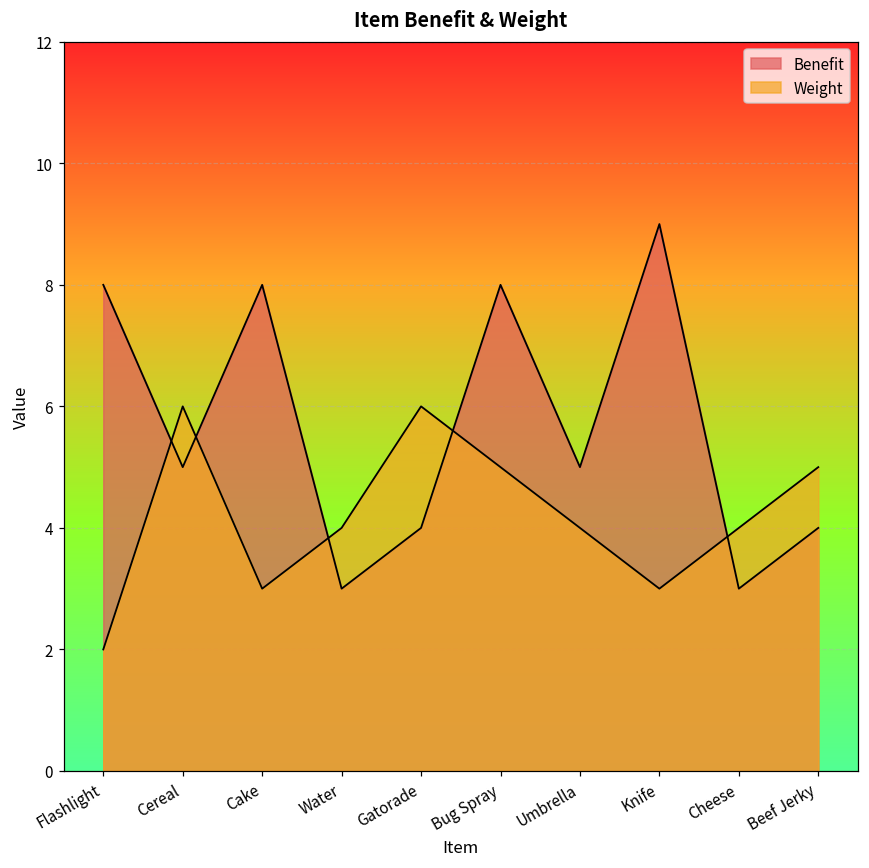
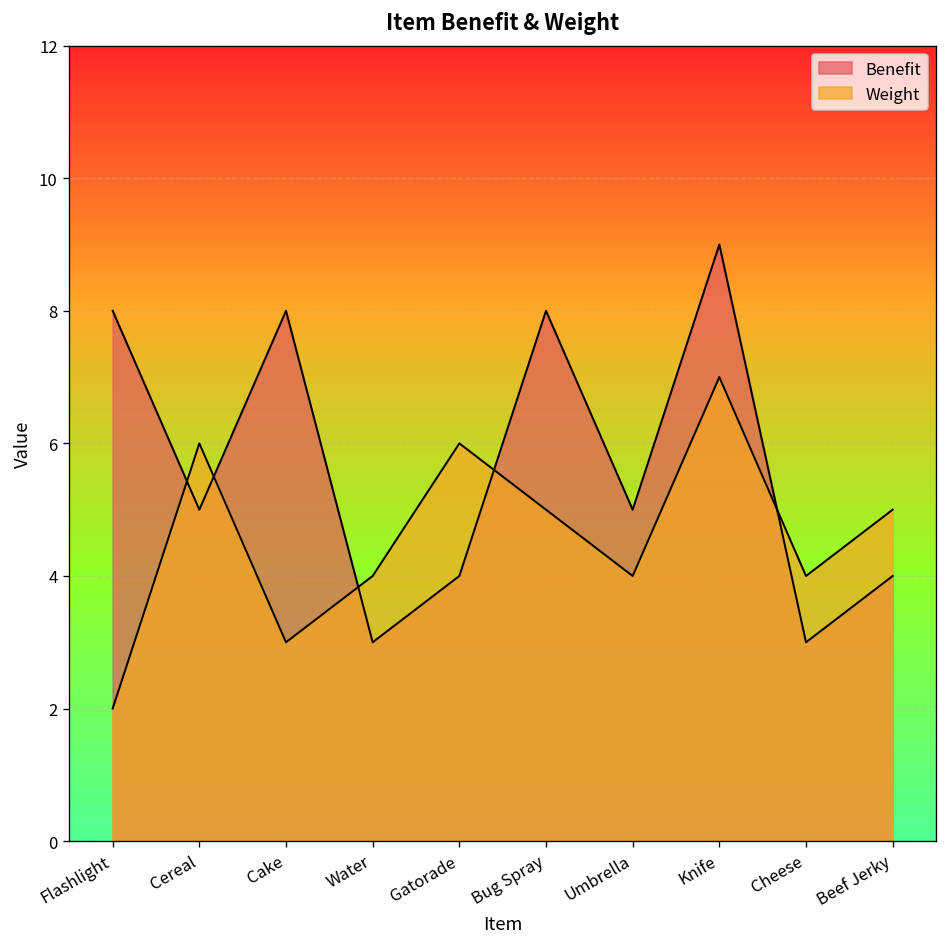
Weight, Knife: 3 -> 7
